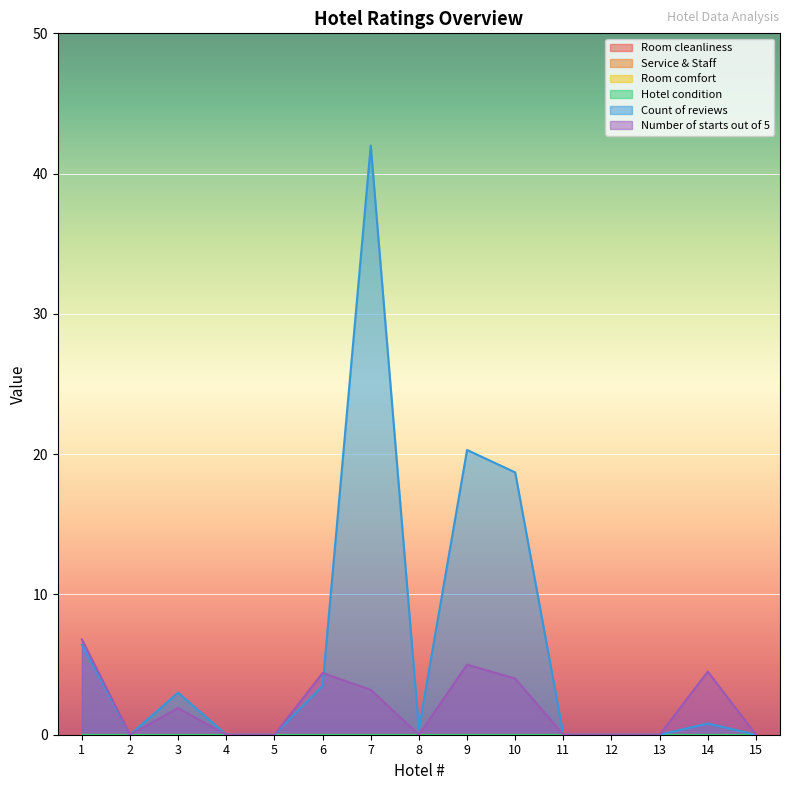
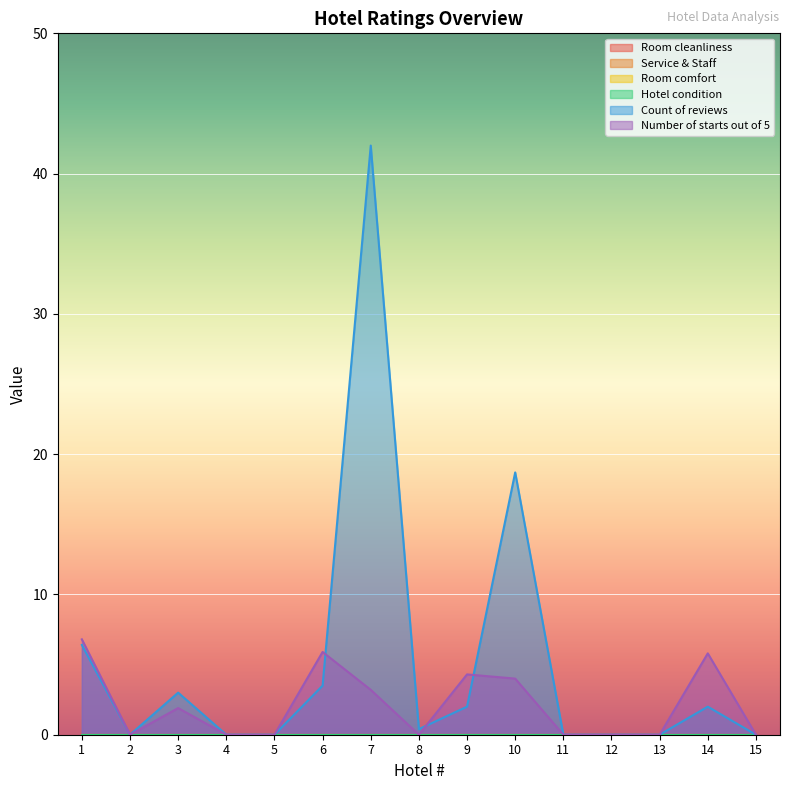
Number of starts out of 5, 6: 4.4 -> 5.9
Count of reviews, 9: 20.3 -> 2.0
Number of starts out of 5, 9: 5.0 -> 4.3
Count of reviews, 14: 0.8 -> 2.0
Number of starts out of 5, 14: 4.5 -> 5.8
